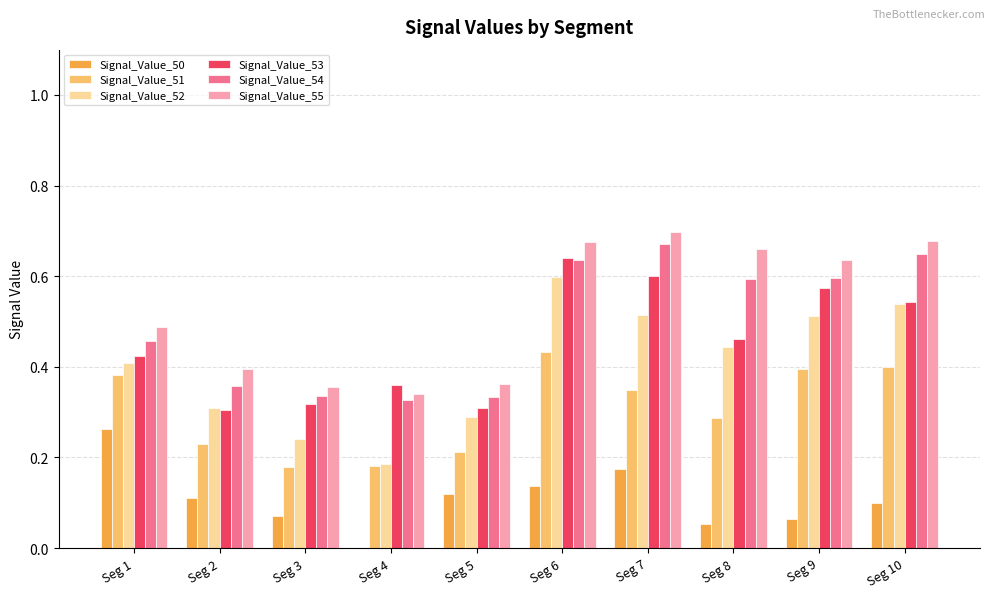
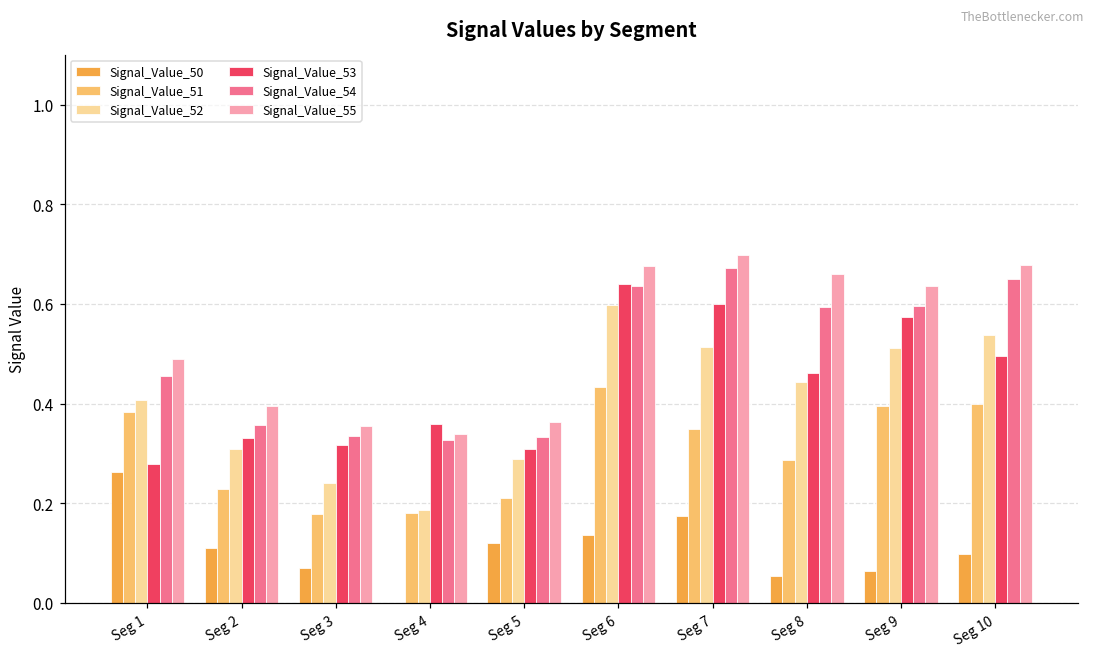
Signal_Value_53, Seg 1: 0.42 -> 0.28
Signal_Value_53, Seg 2: 0.30 -> 0.33
Signal_Value_53, Seg 10: 0.54 -> 0.50
